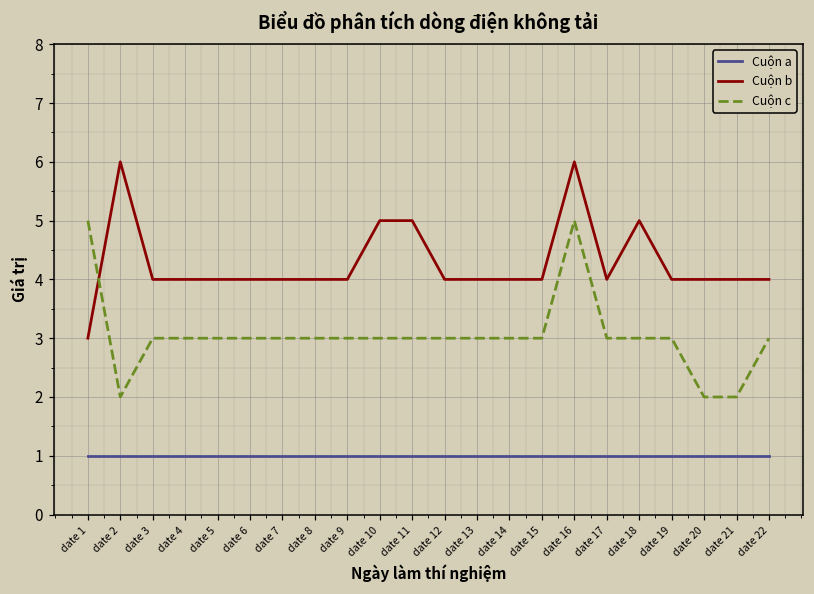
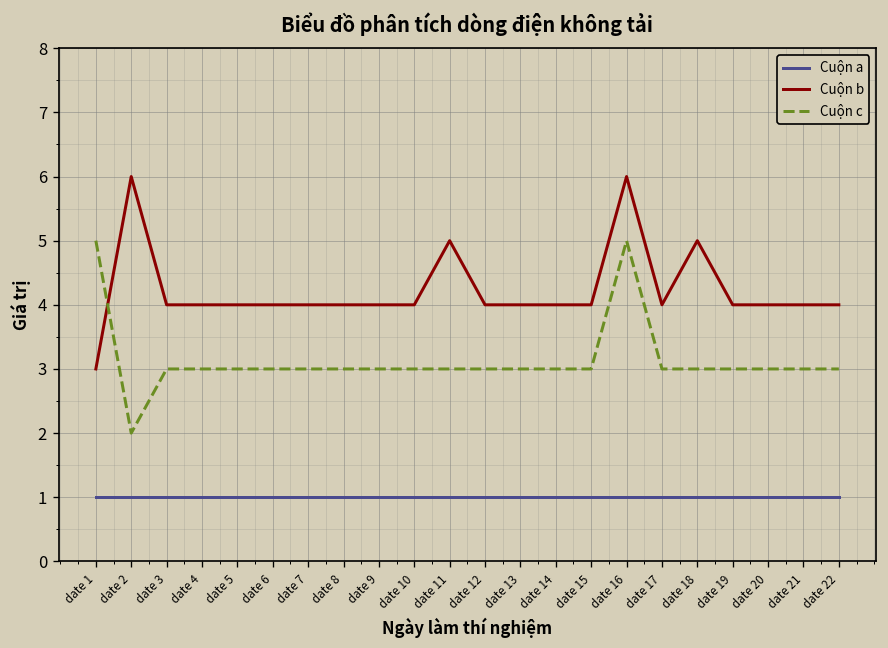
Cuộn b, date 10: 5 -> 4
Cuộn c, date 20: 2 -> 3
Cuộn c, date 21: 2 -> 3
